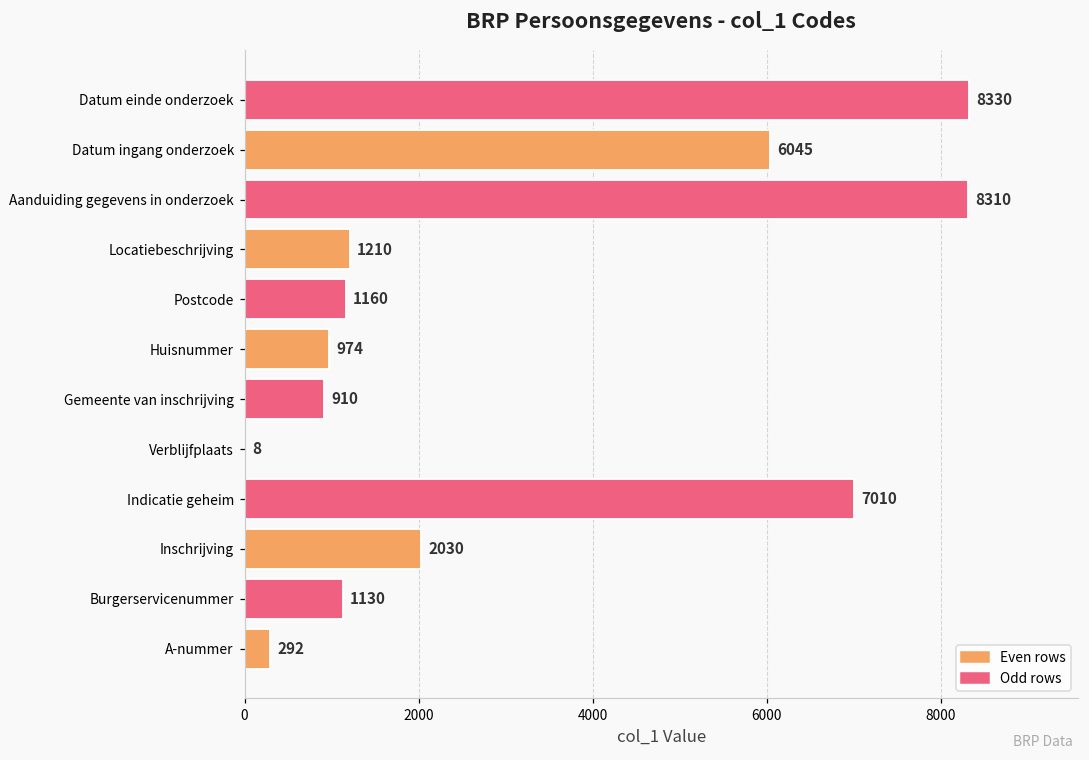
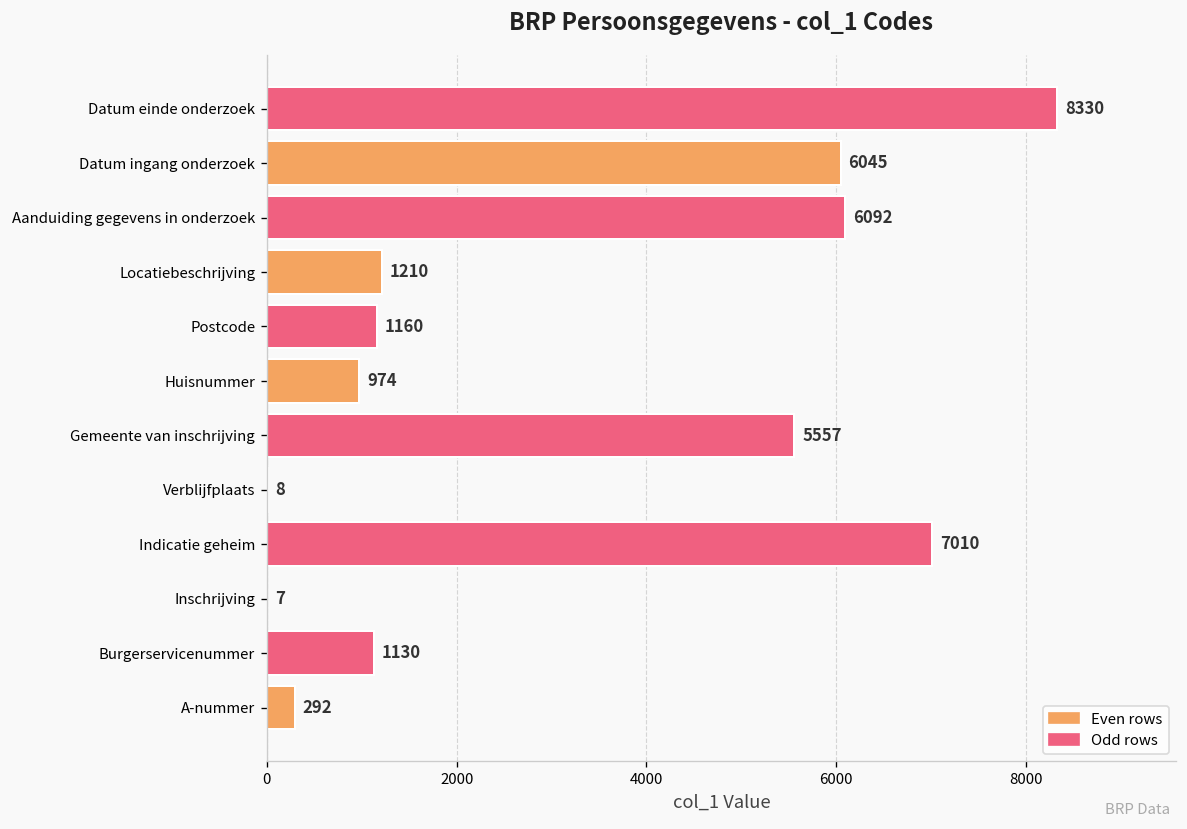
Aanduiding gegevens in onderzoek: 8310 -> 6092
Gemeente van inschrijving: 910 -> 5557
Inschrijving: 2030 -> 7
